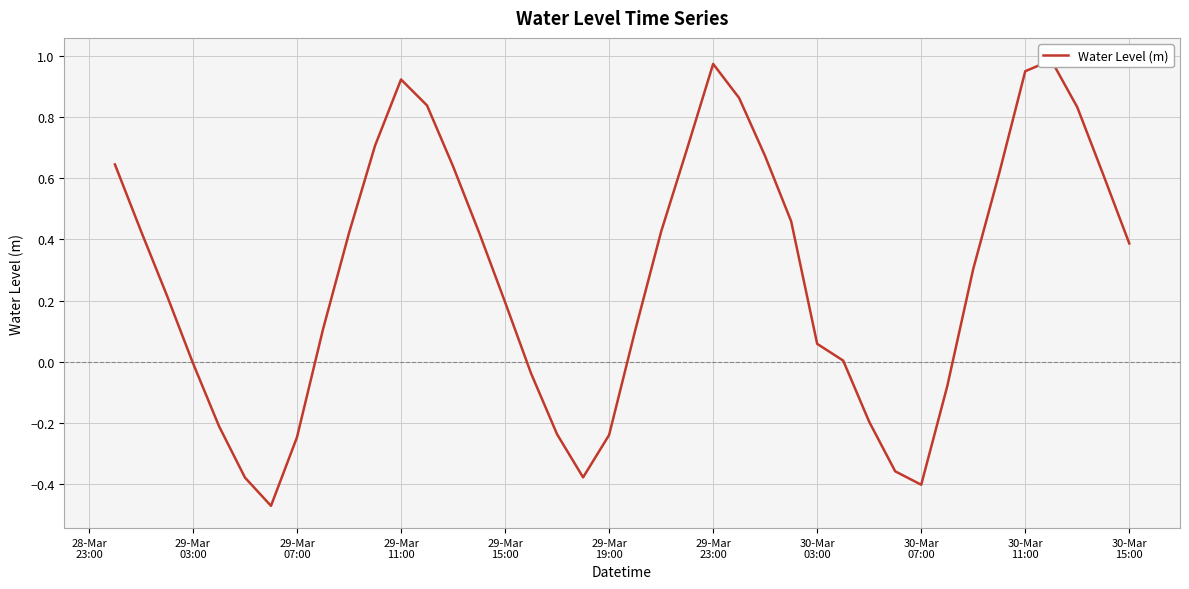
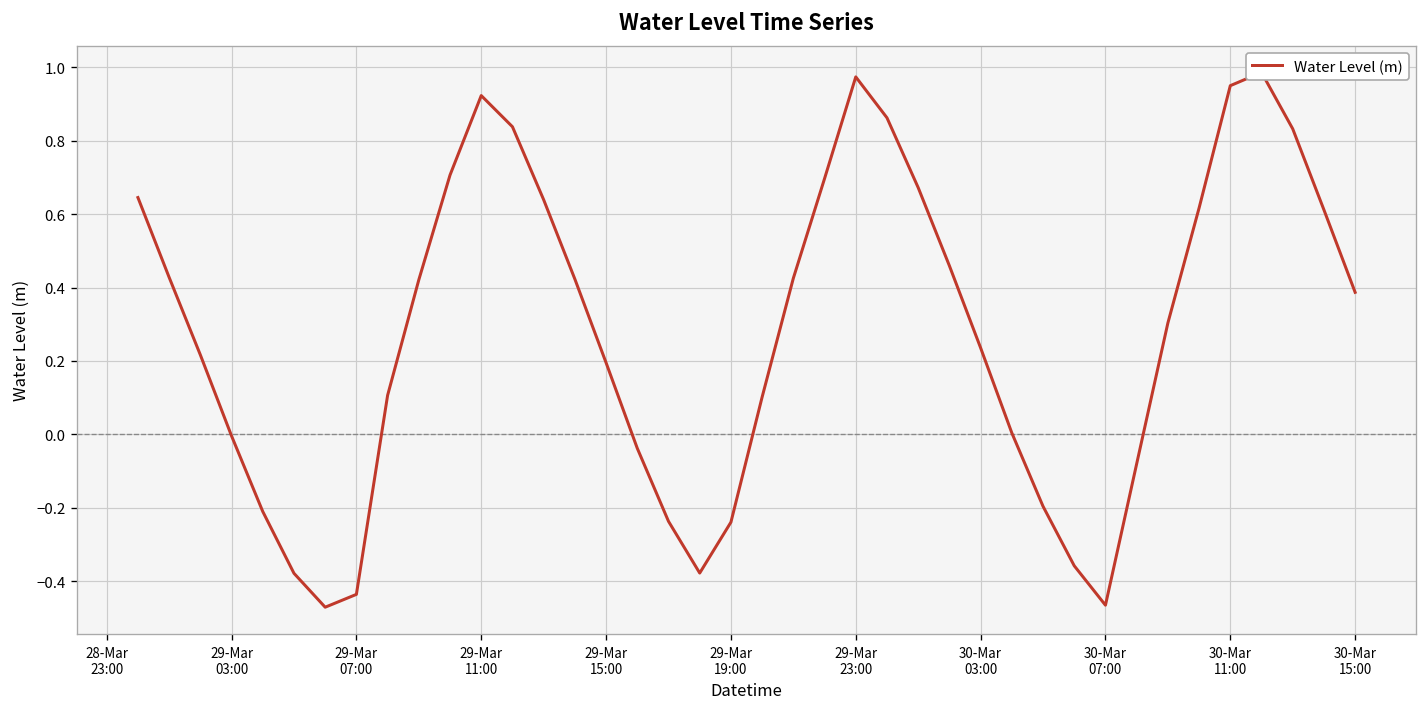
29-Mar 07:00: -0.25 -> -0.44
30-Mar 03:00: 0.06 -> 0.24
30-Mar 07:00: -0.40 -> -0.47
